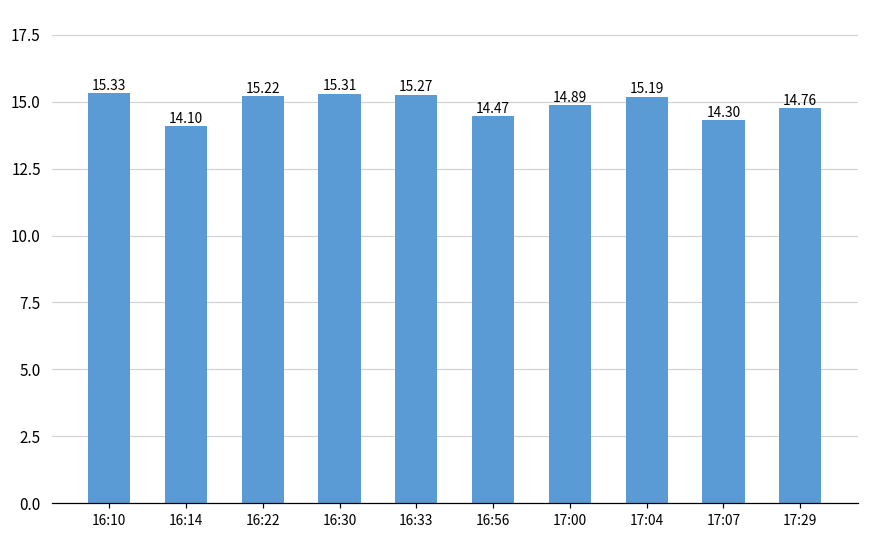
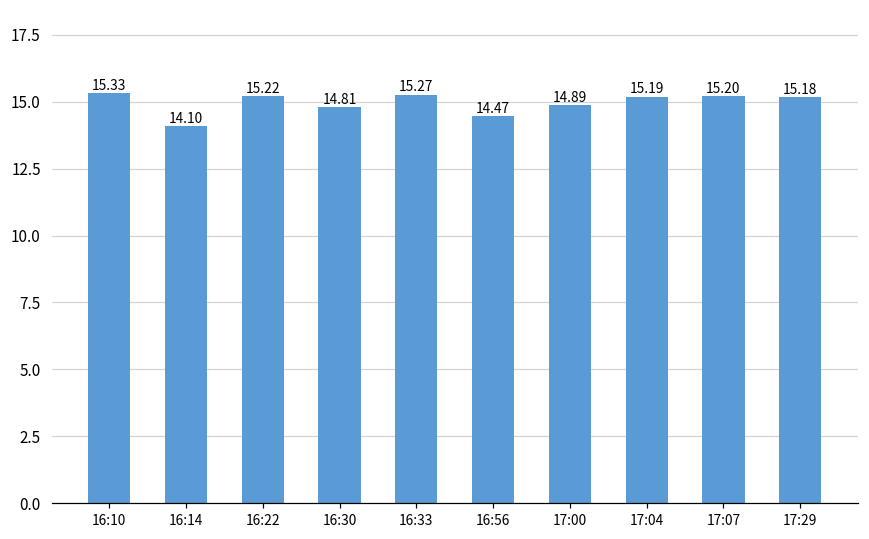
16:30: 15.31 -> 14.81
17:07: 14.30 -> 15.20
17:29: 14.76 -> 15.18
